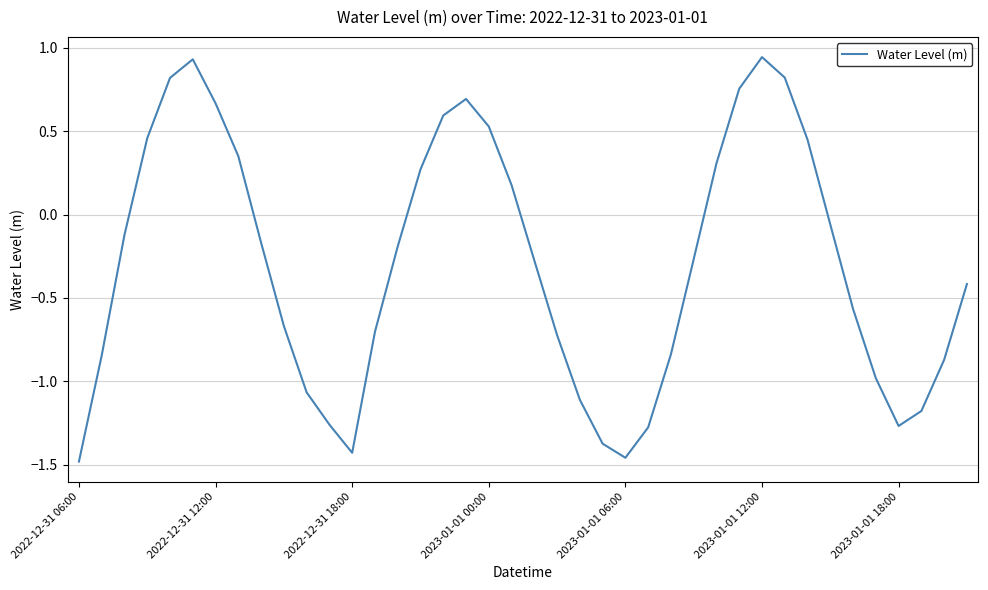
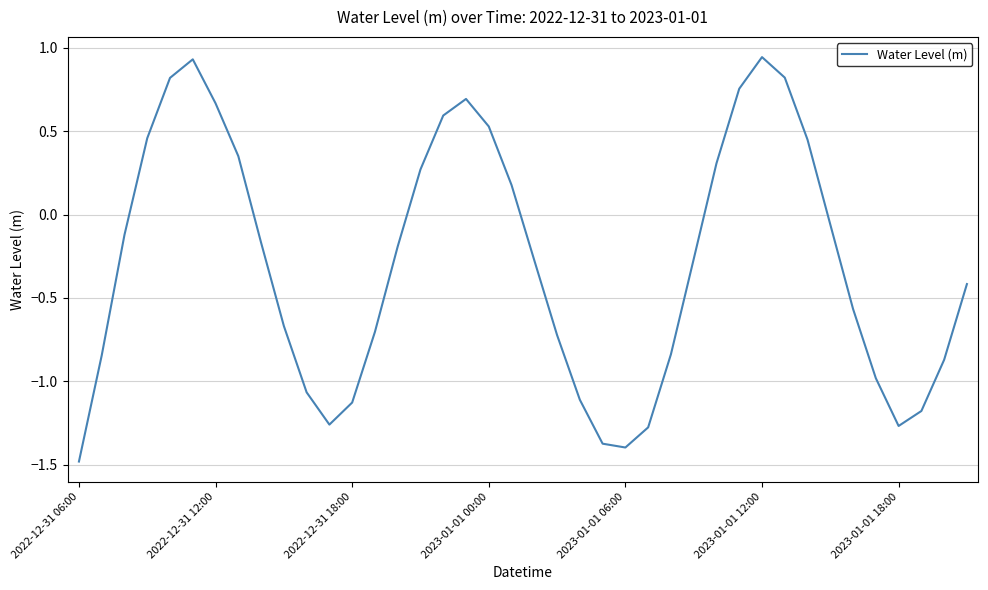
2022-12-31 18:00: -1.43 -> -1.13
2023-01-01 06:00: -1.46 -> -1.40
